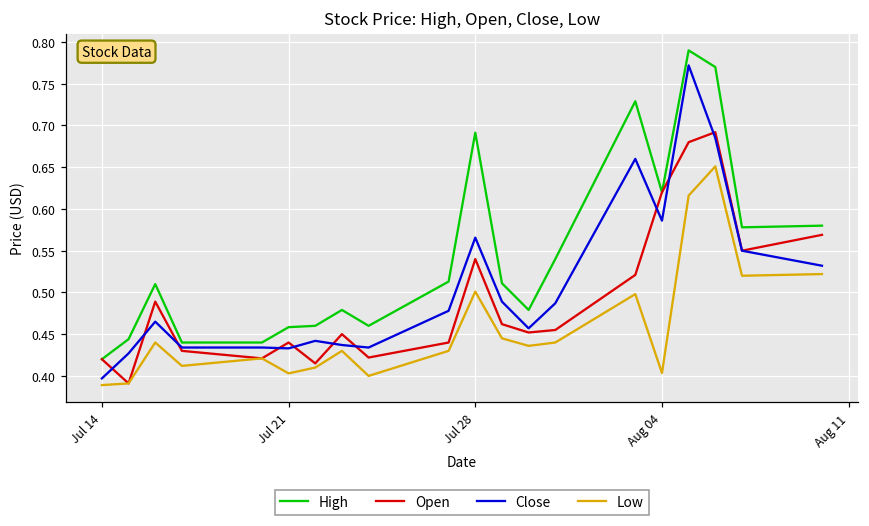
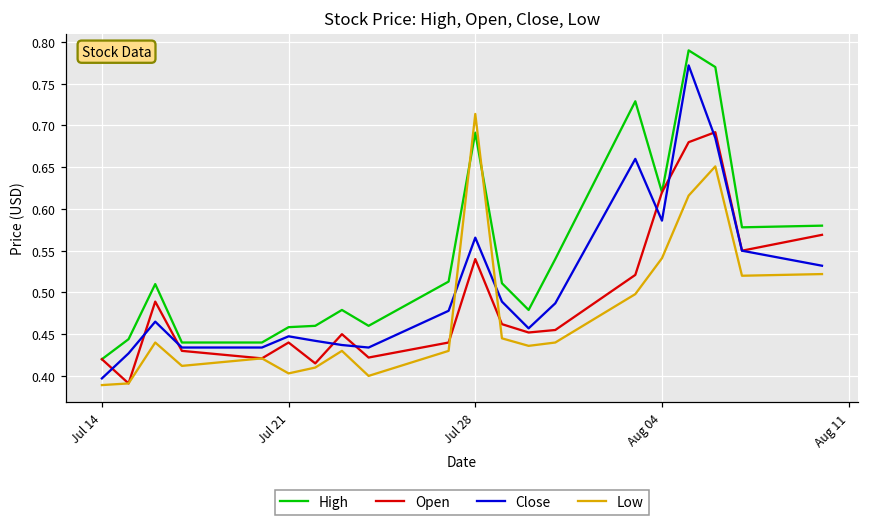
Close, Jul 21: 0.43 -> 0.45
Low, Jul 28: 0.50 -> 0.71
Low, Aug 04: 0.40 -> 0.54
